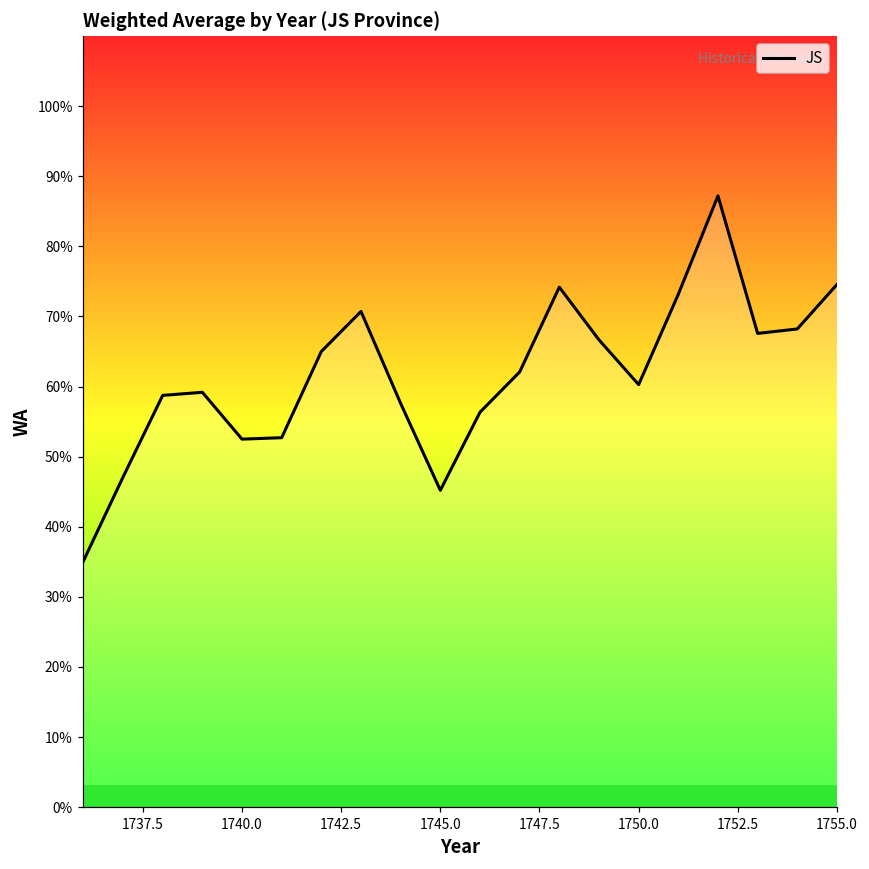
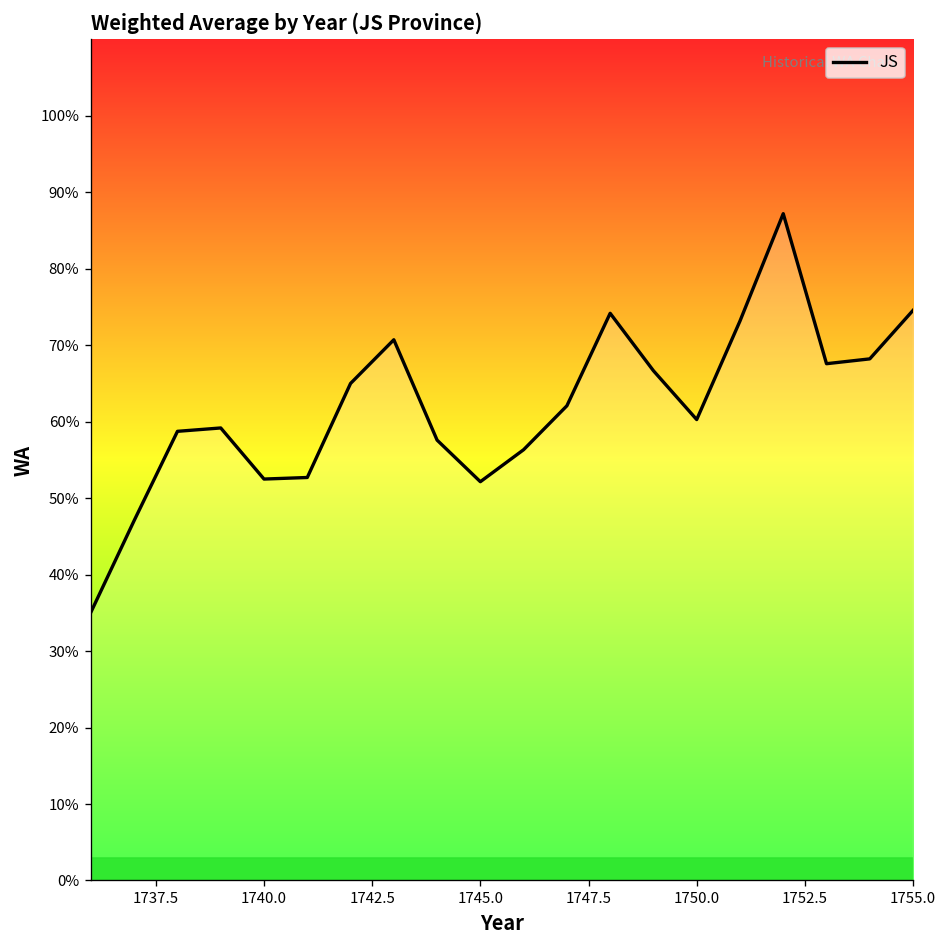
1745.0: 45% -> 52%
